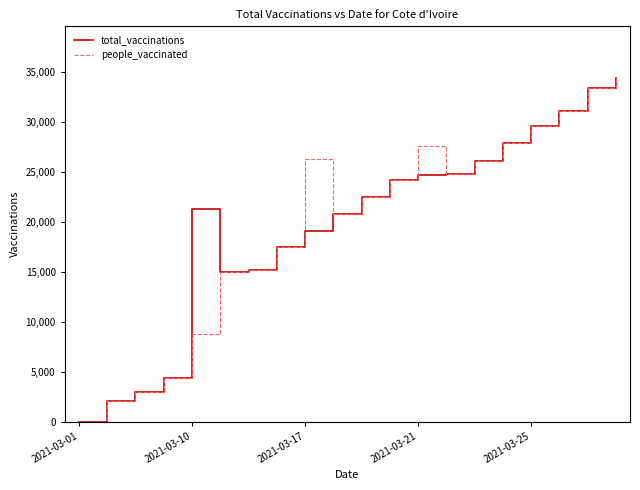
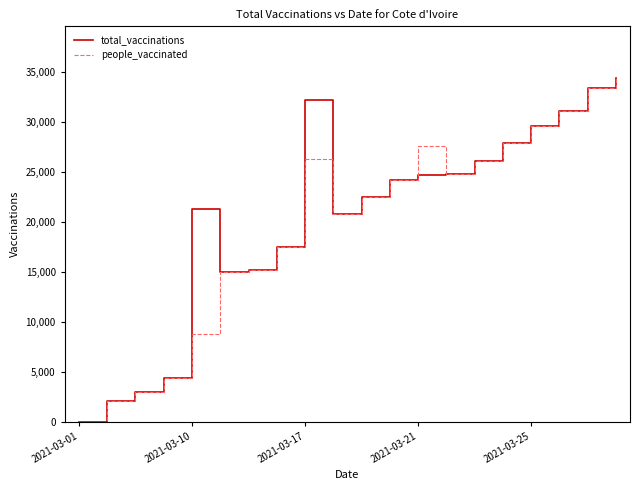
total_vaccinations, 2021-03-17: 19,000 -> 32,000
